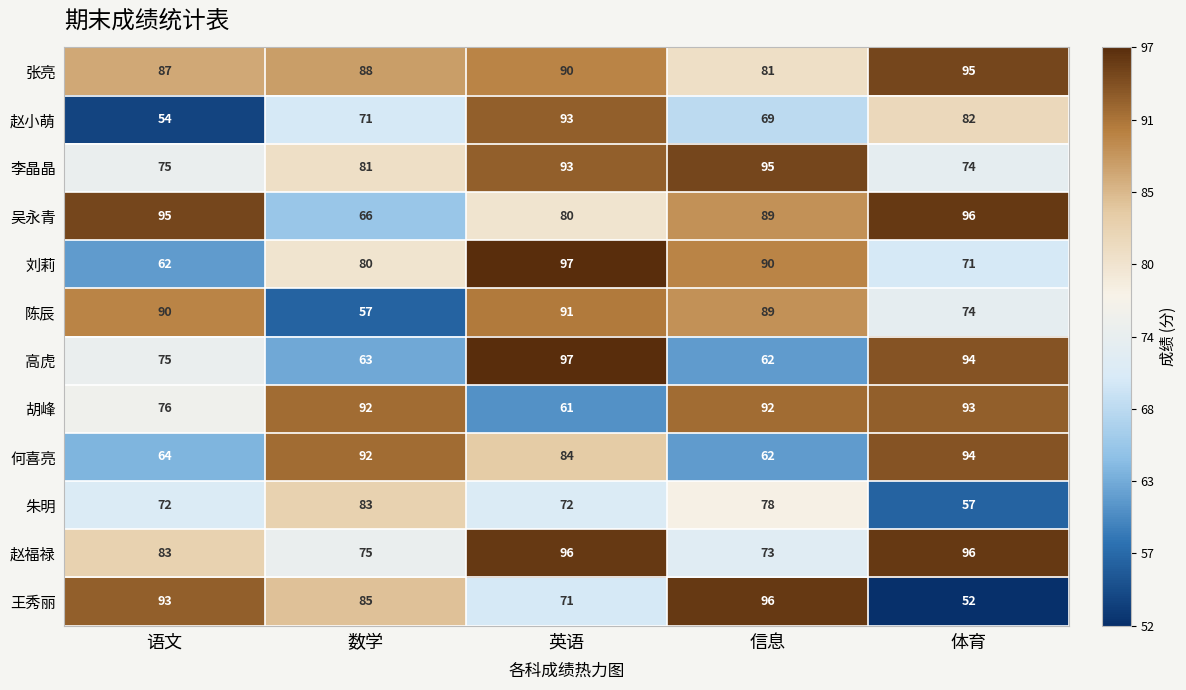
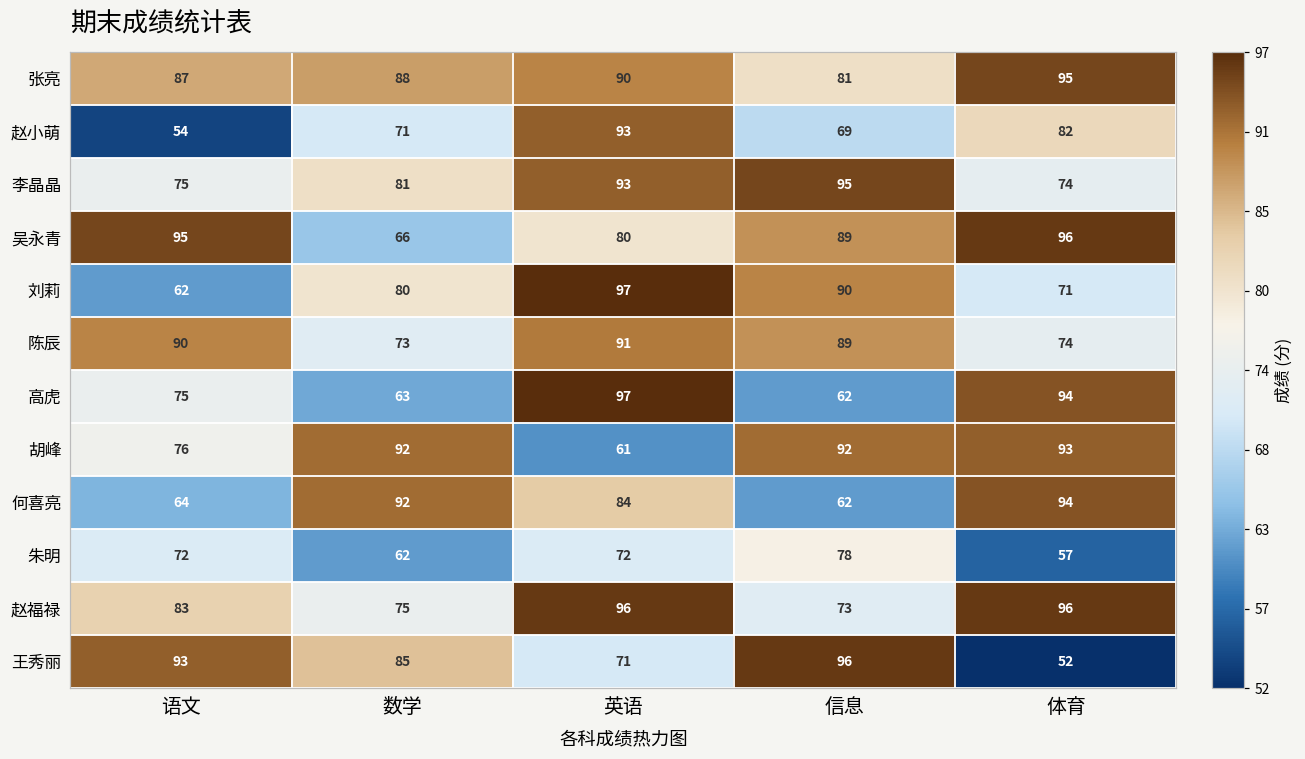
陈辰, 数学: 57 -> 73
朱明, 数学: 83 -> 62
